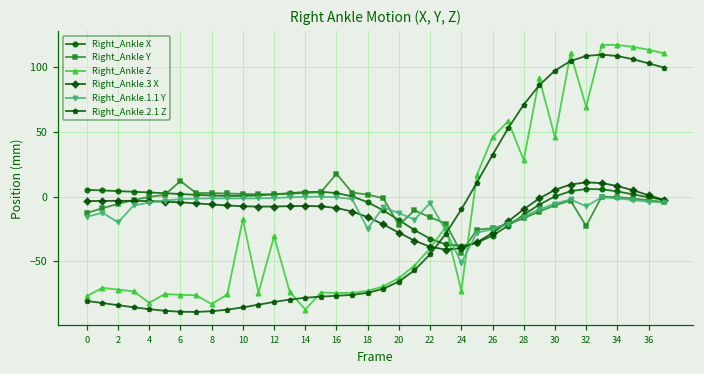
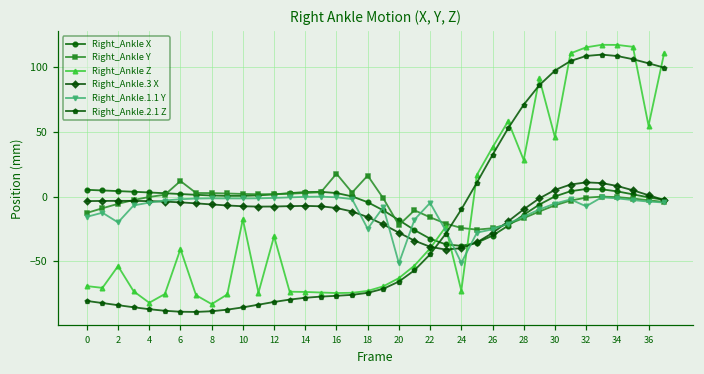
Right_Ankle Z, 0: -77 -> -69
Right_Ankle Z, 2: -72 -> -54
Right_Ankle Z, 6: -76 -> -41
Right_Ankle Z, 14: -87 -> -74
Right_Ankle Y, 18: 2 -> 16
Right_Ankle.1.1 Y, 20: -13 -> -52
Right_Ankle Y, 24: -43 -> -24
Right_Ankle Z, 26: 46 -> 38
Right_Ankle Y, 32: -23 -> -1
Right_Ankle Z, 32: 70 -> 116
Right_Ankle Z, 36: 114 -> 55
